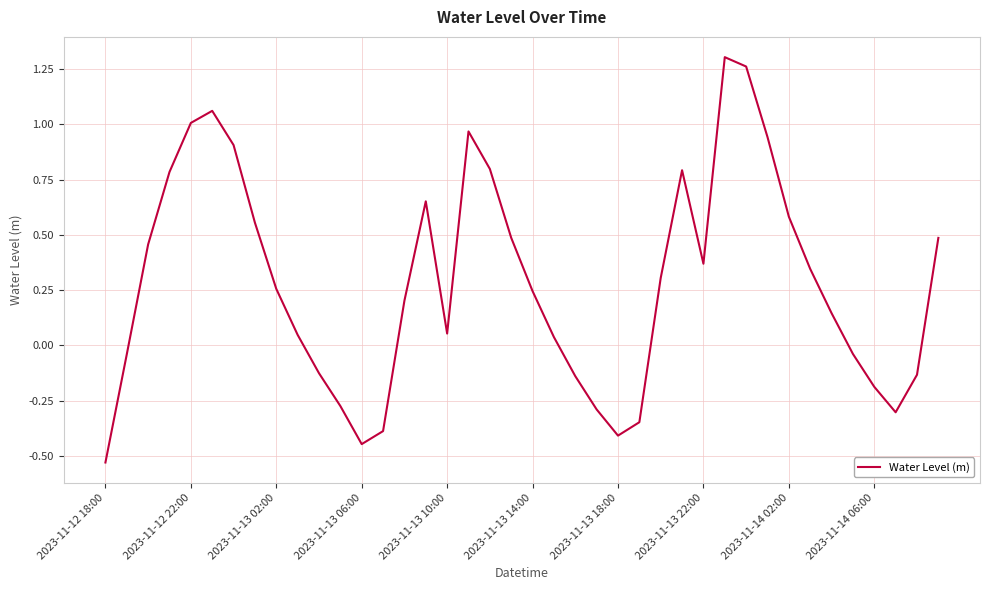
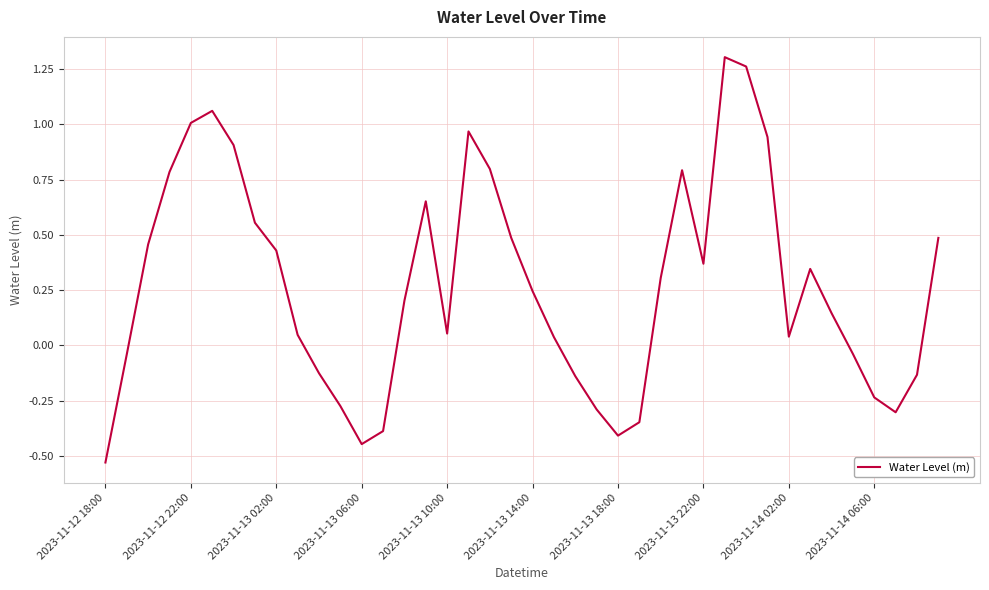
2023-11-13 02:00: 0.26 -> 0.43
2023-11-14 02:00: 0.58 -> 0.04
2023-11-14 06:00: -0.19 -> -0.24
